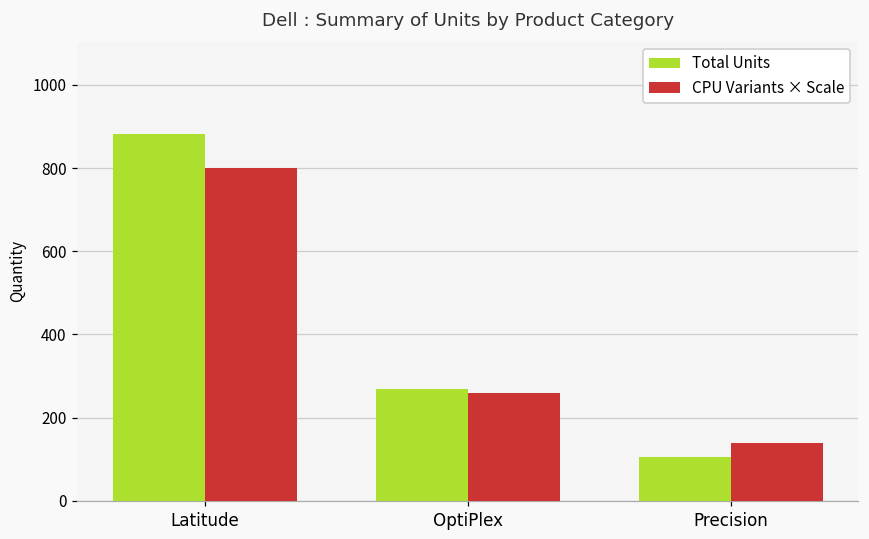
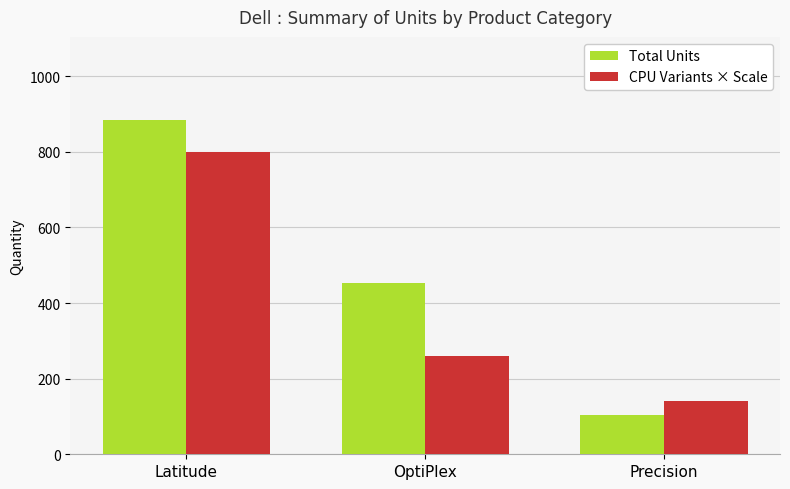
Total Units, OptiPlex: 270 -> 450
